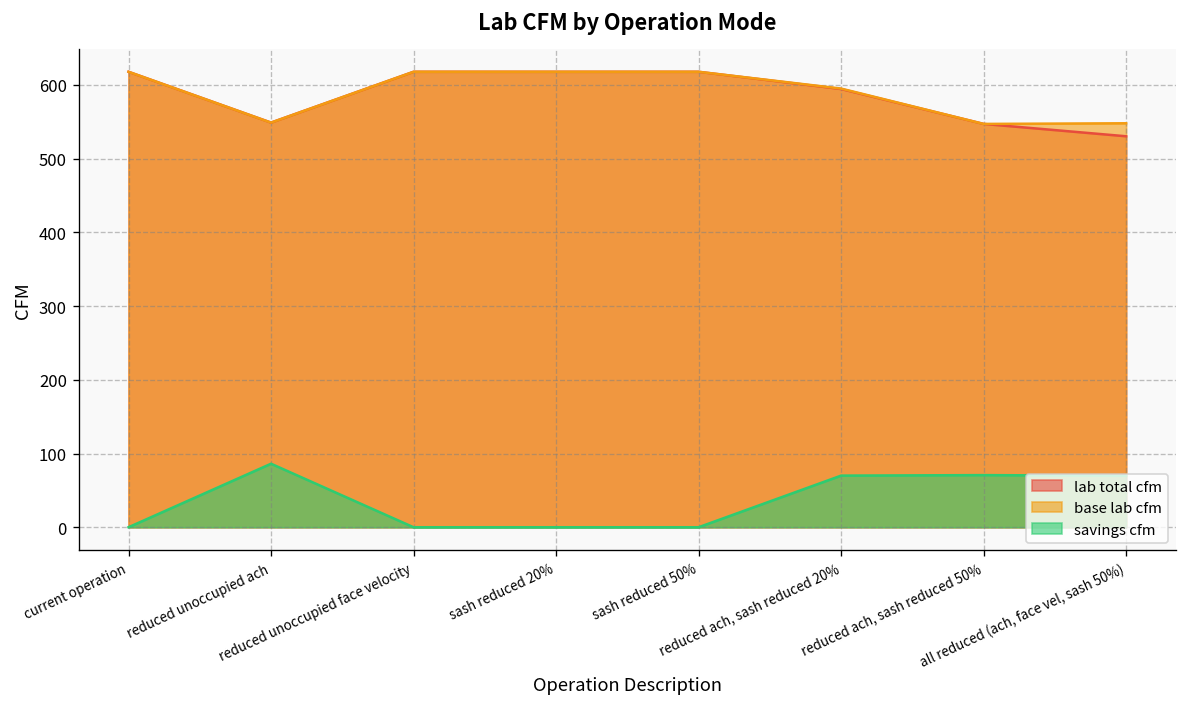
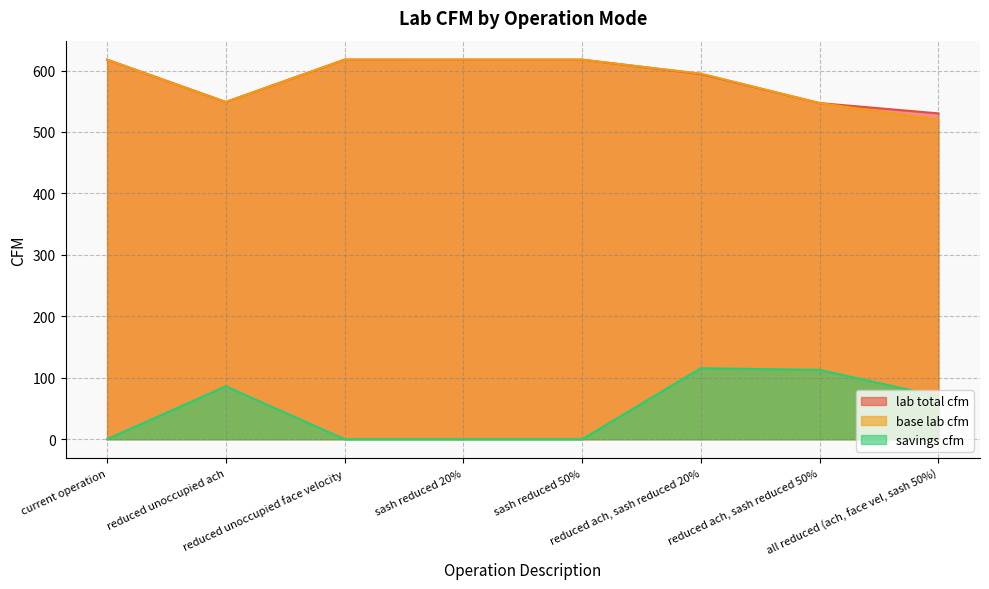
savings cfm, reduced ach, sash reduced 20%: 70 -> 120
savings cfm, reduced ach, sash reduced 50%: 70 -> 110
base lab cfm, all reduced (ach, face vel, sash 50%): 550 -> 520
